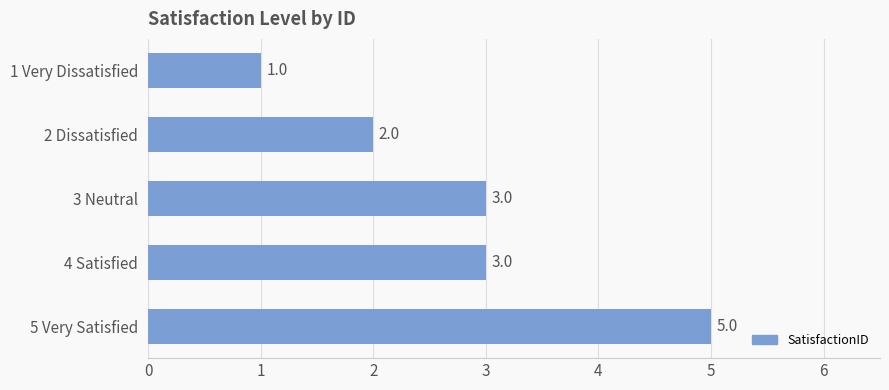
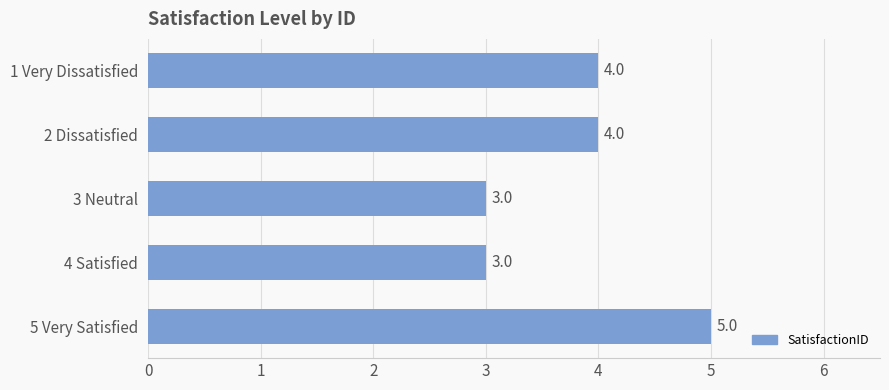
1 Very Dissatisfied: 1.0 -> 4.0
2 Dissatisfied: 2.0 -> 4.0
